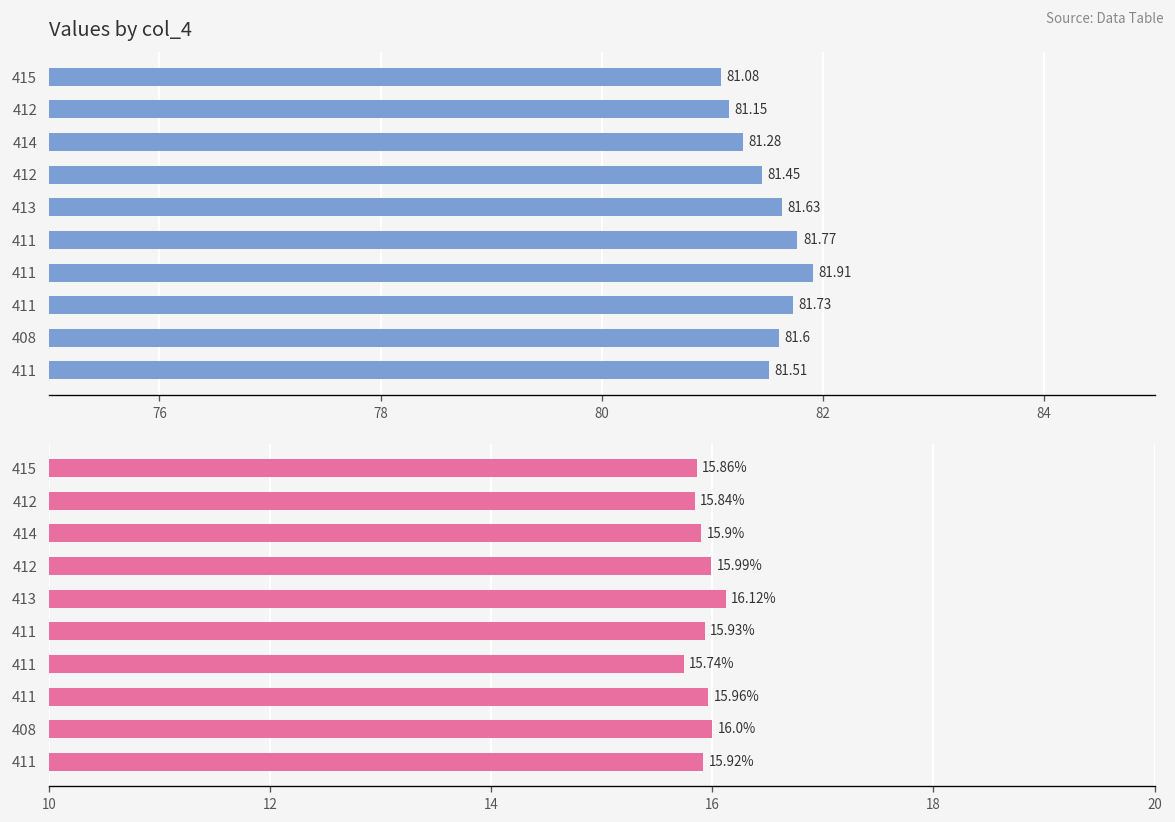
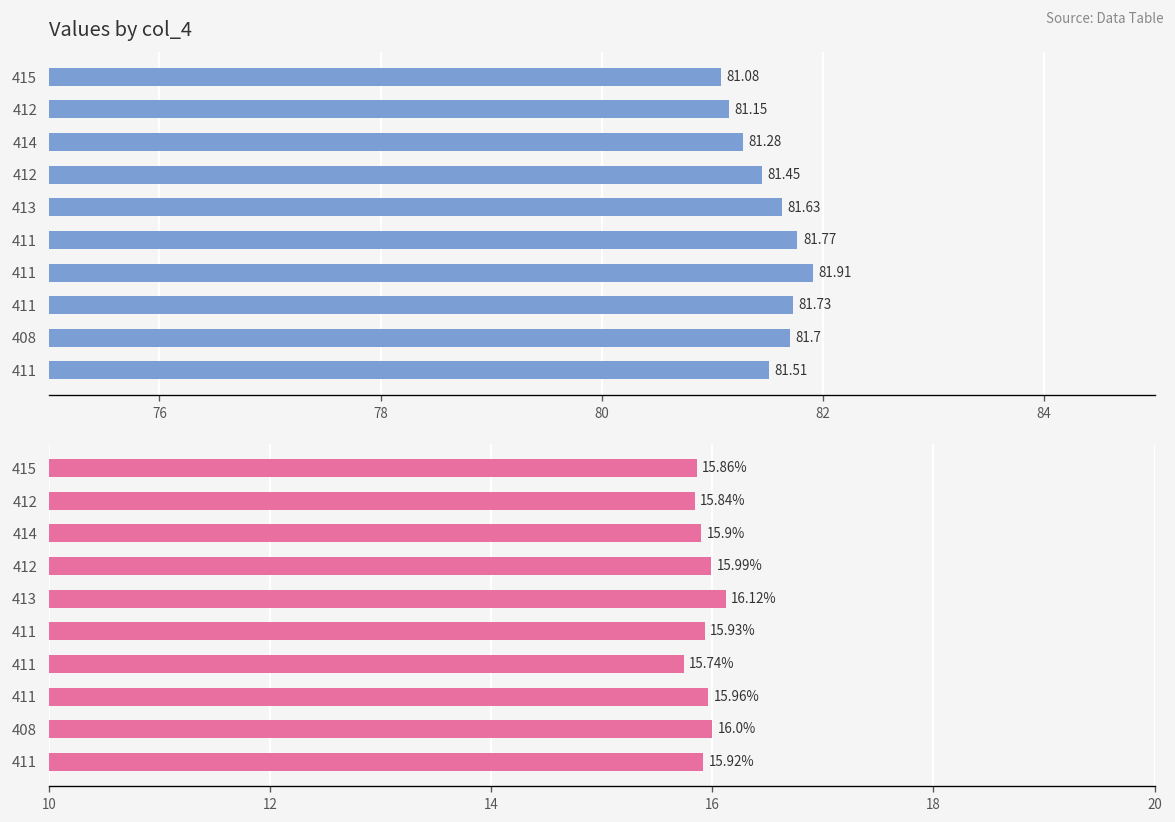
Values by col_4, 408: 81.6 -> 81.7
